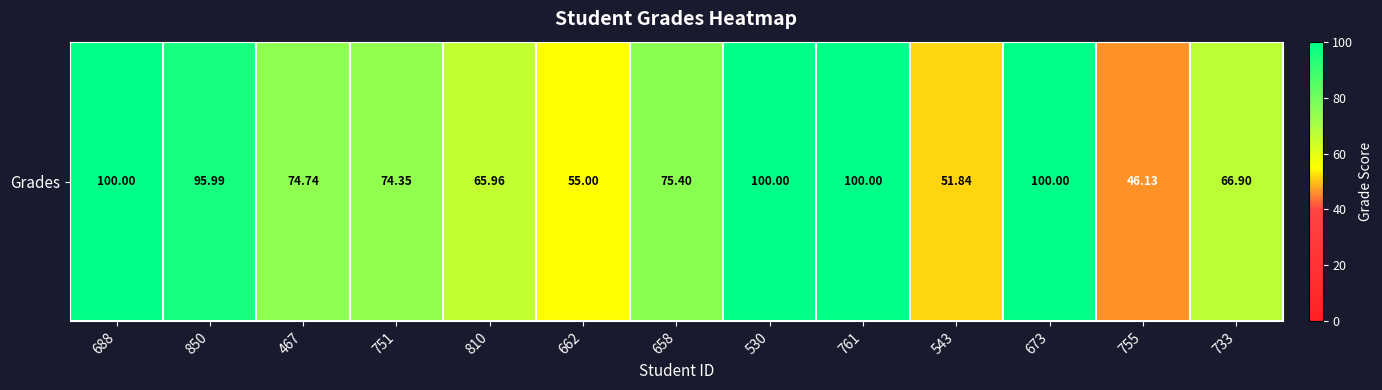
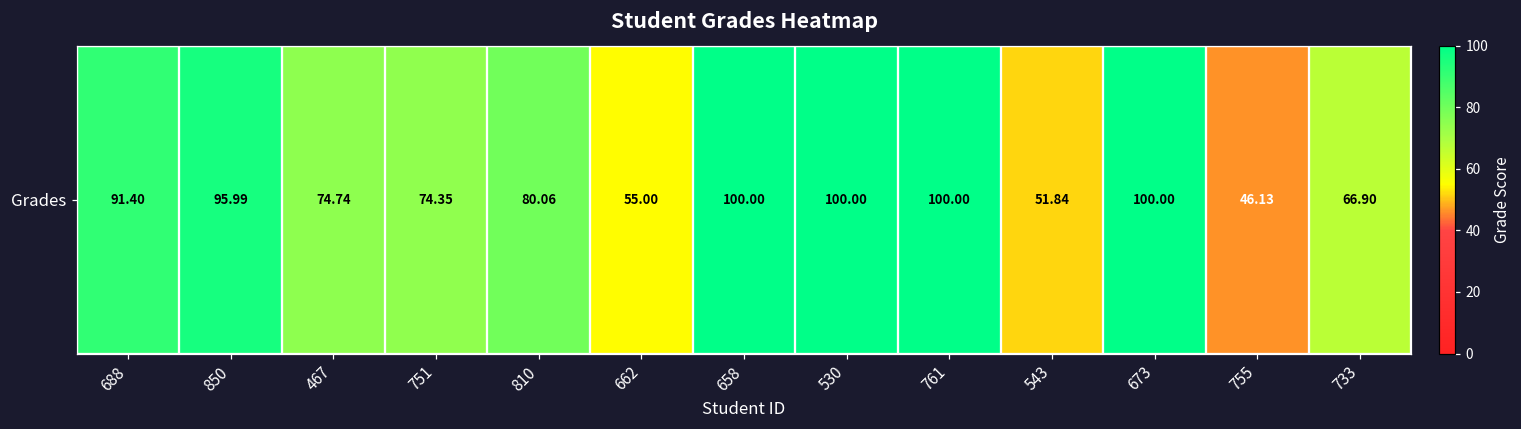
Grades, 688: 100.00 -> 91.40
Grades, 810: 65.96 -> 80.06
Grades, 658: 75.40 -> 100.00
